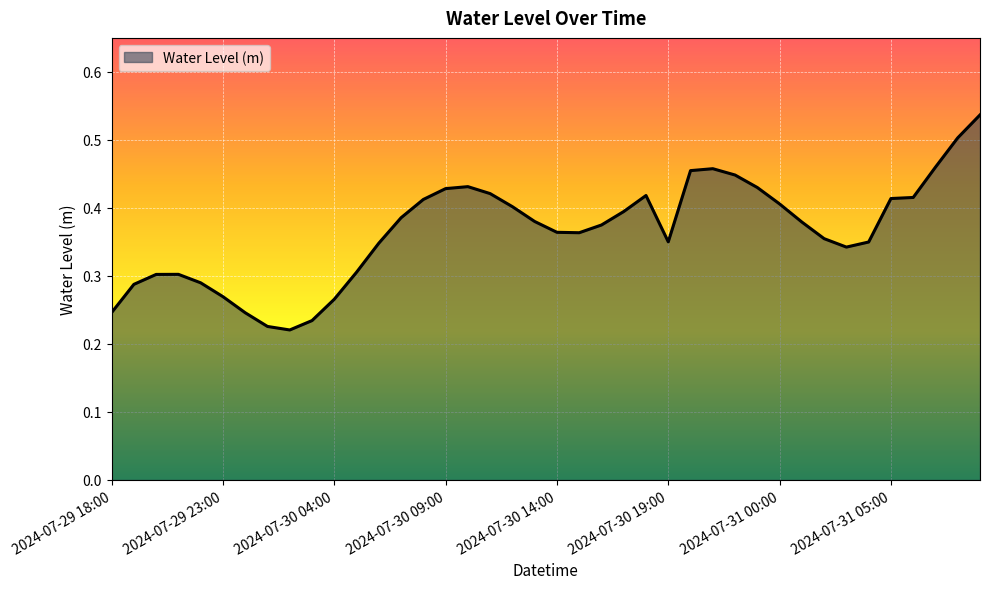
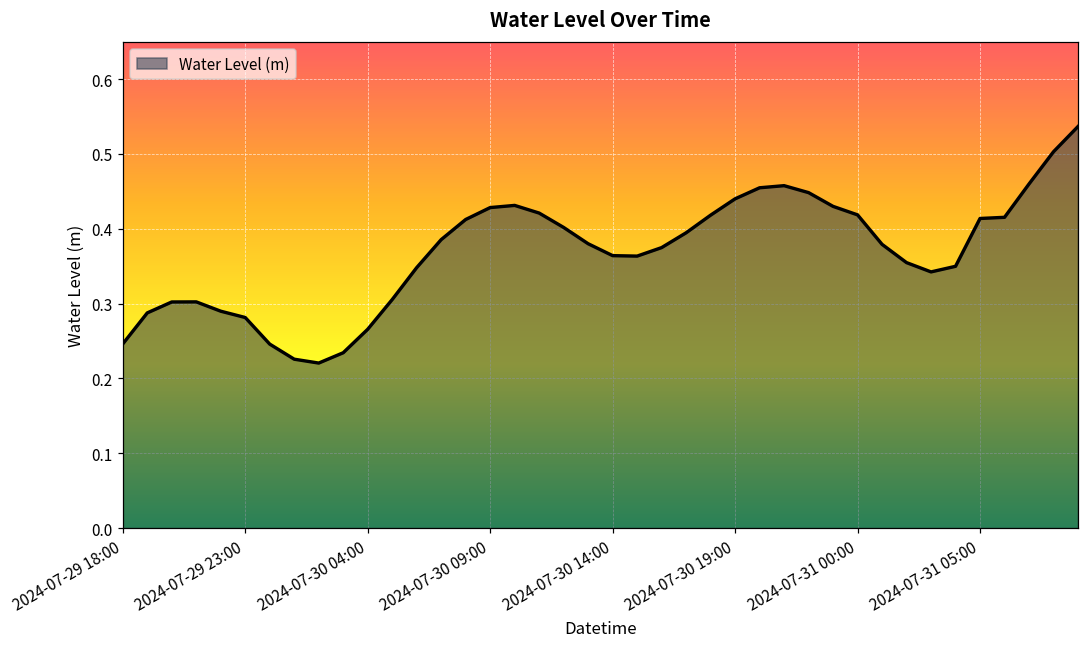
2024-07-29 23:00: 0.27 -> 0.28
2024-07-30 19:00: 0.35 -> 0.44
2024-07-31 00:00: 0.41 -> 0.42
